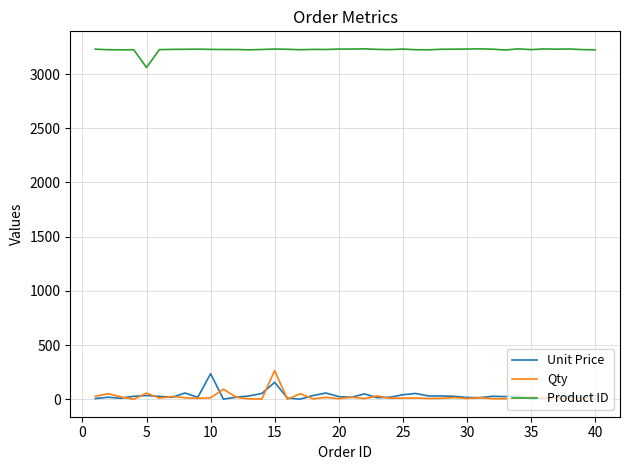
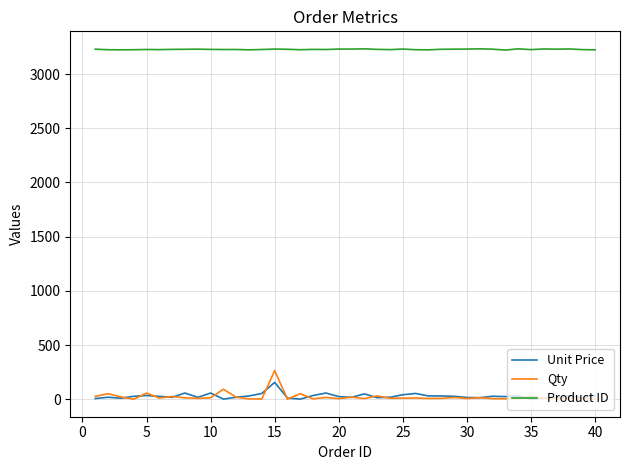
Product ID, 5: 3060 -> 3230
Unit Price, 10: 240 -> 60
